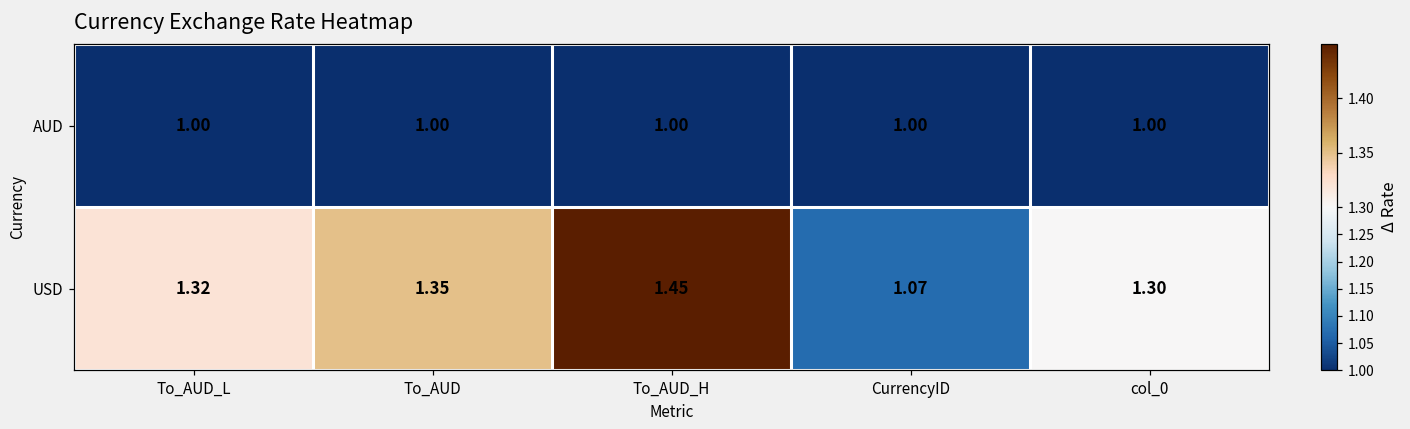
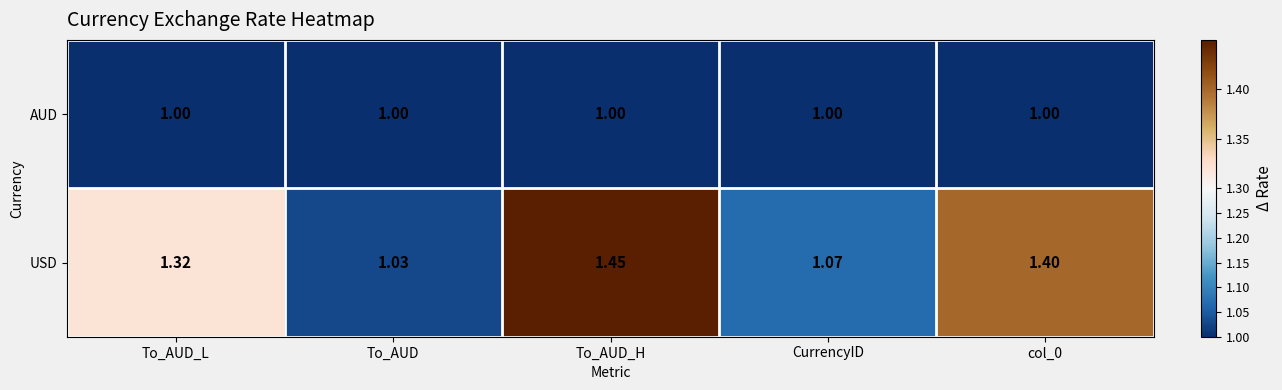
USD, To_AUD: 1.35 -> 1.03
USD, col_0: 1.30 -> 1.40
